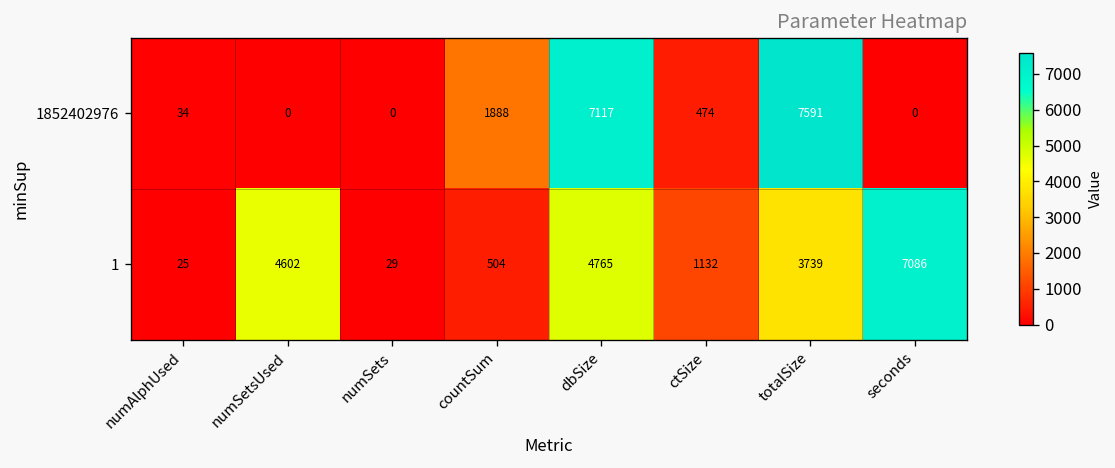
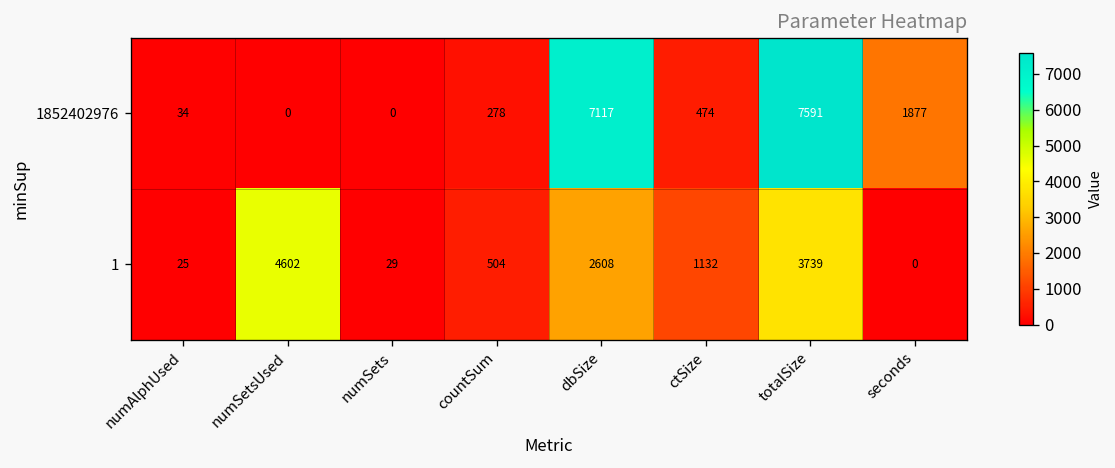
1852402976, countSum: 1888 -> 278
1852402976, seconds: 0 -> 1877
1, dbSize: 4765 -> 2608
1, seconds: 7086 -> 0
